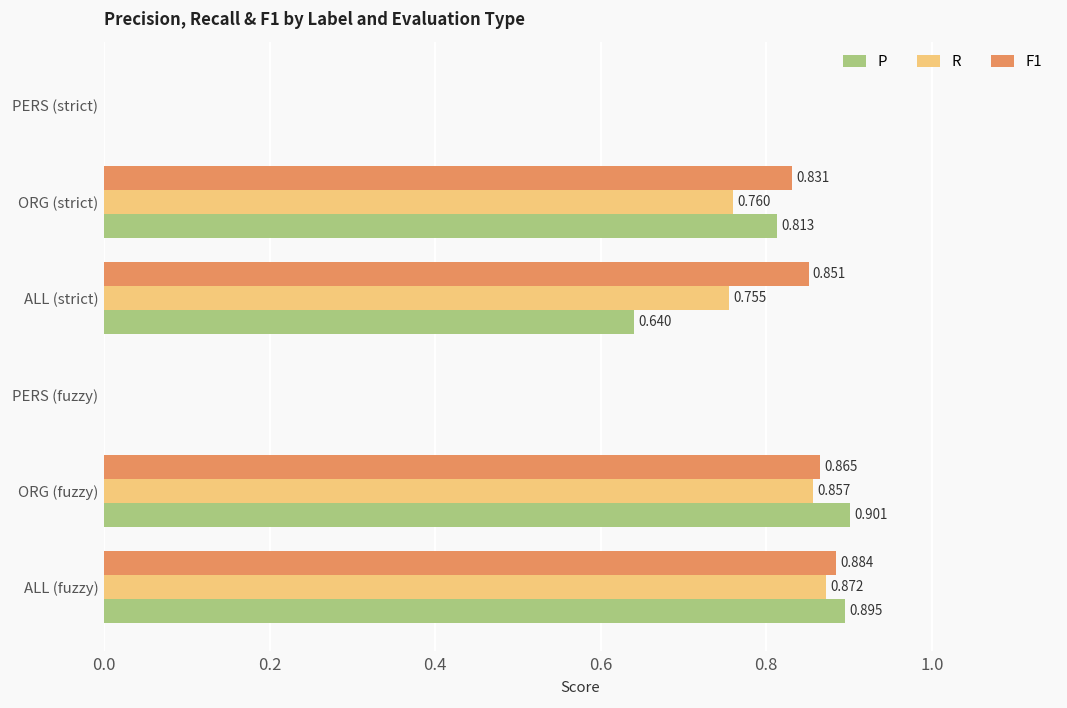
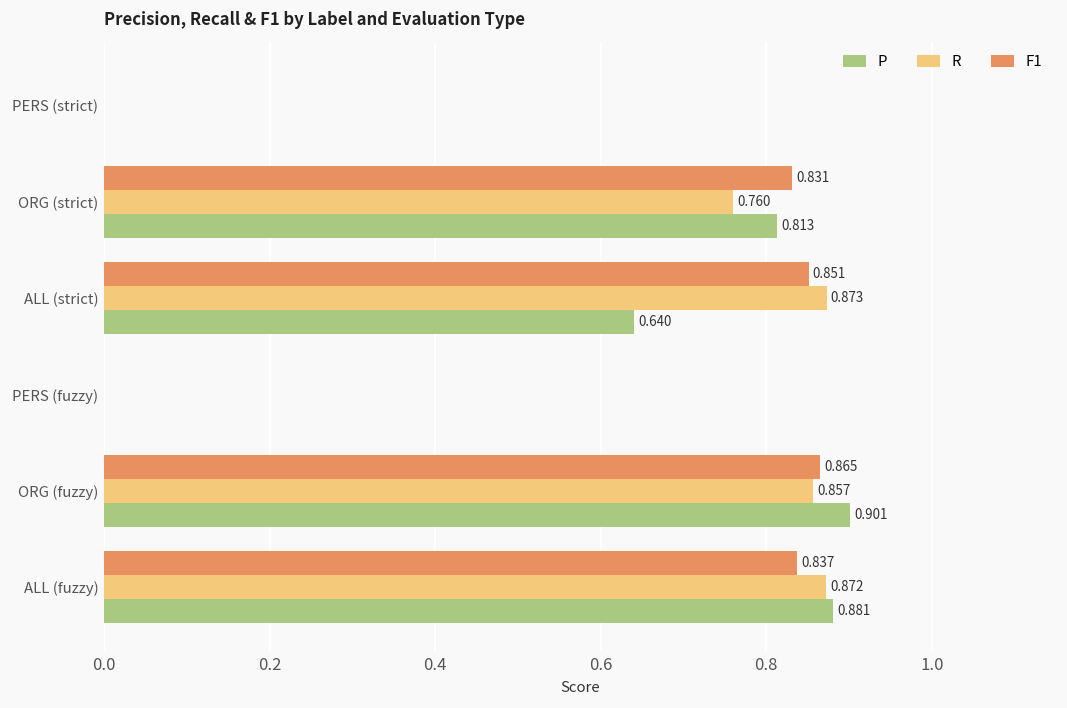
R, ALL (strict): 0.755 -> 0.873
F1, ALL (fuzzy): 0.884 -> 0.837
P, ALL (fuzzy): 0.895 -> 0.881
